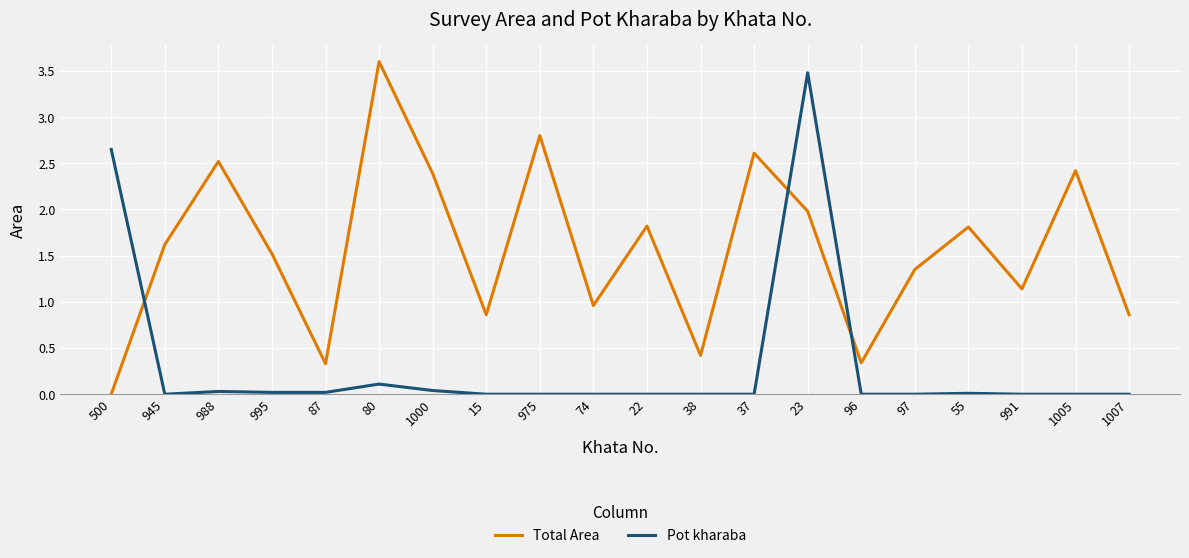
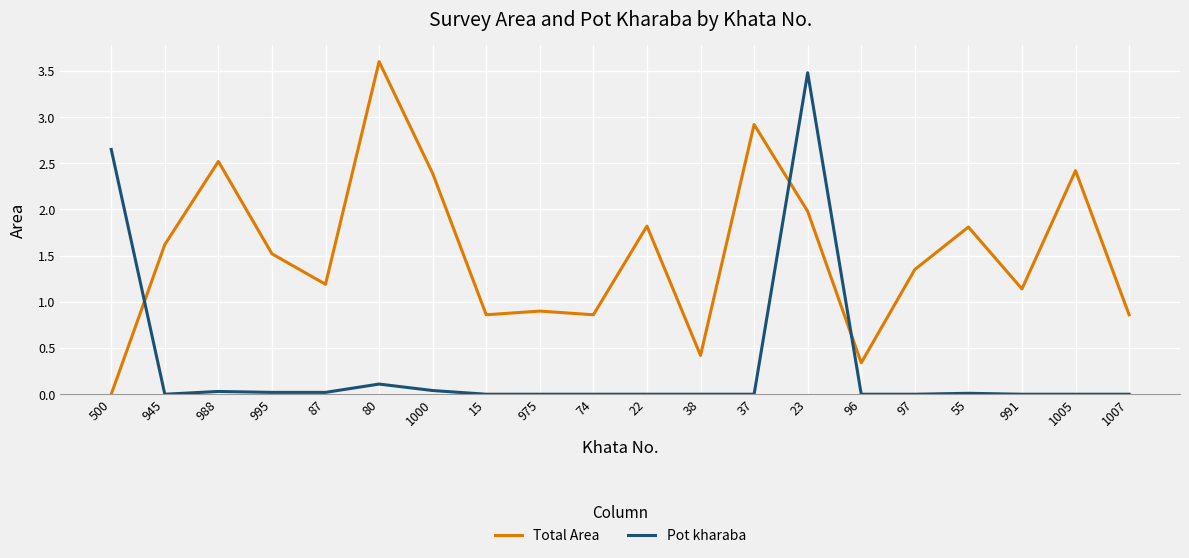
Total Area, 87: 0.3 -> 1.2
Total Area, 975: 2.8 -> 0.9
Total Area, 74: 1.0 -> 0.9
Total Area, 37: 2.6 -> 2.9
